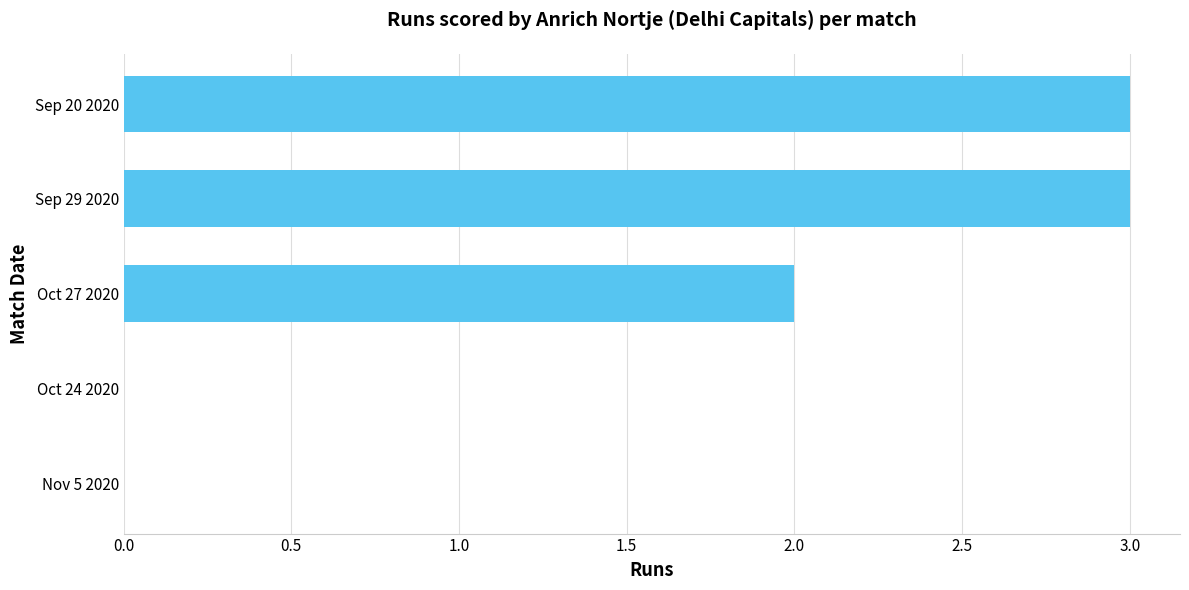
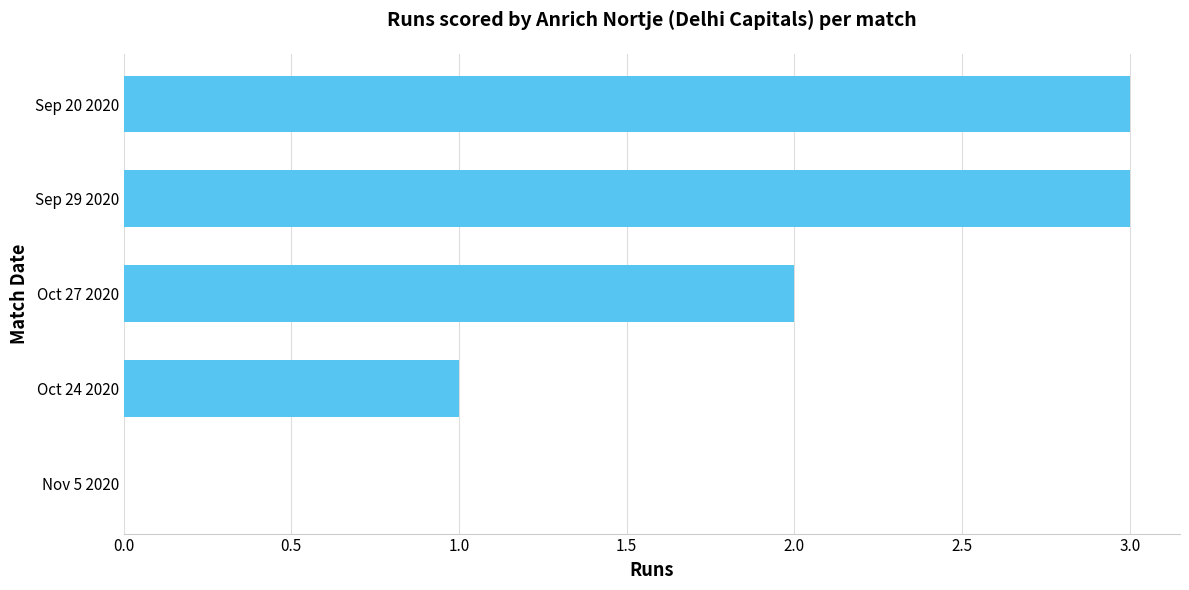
Oct 24 2020: 0 -> 1
